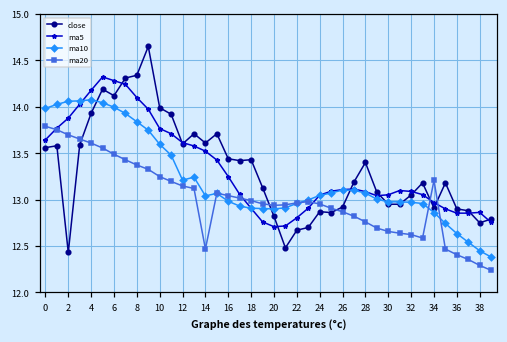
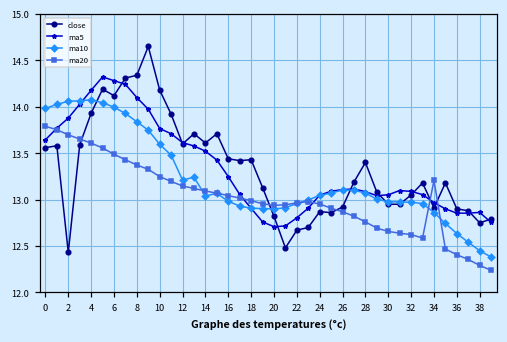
close, 10: 14.0 -> 14.2
ma20, 14: 12.5 -> 13.1
